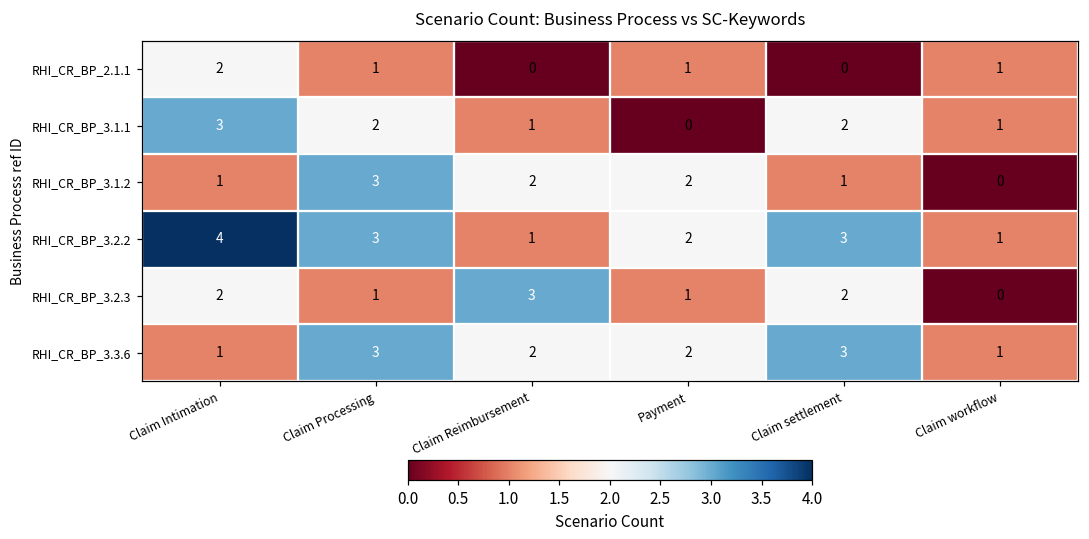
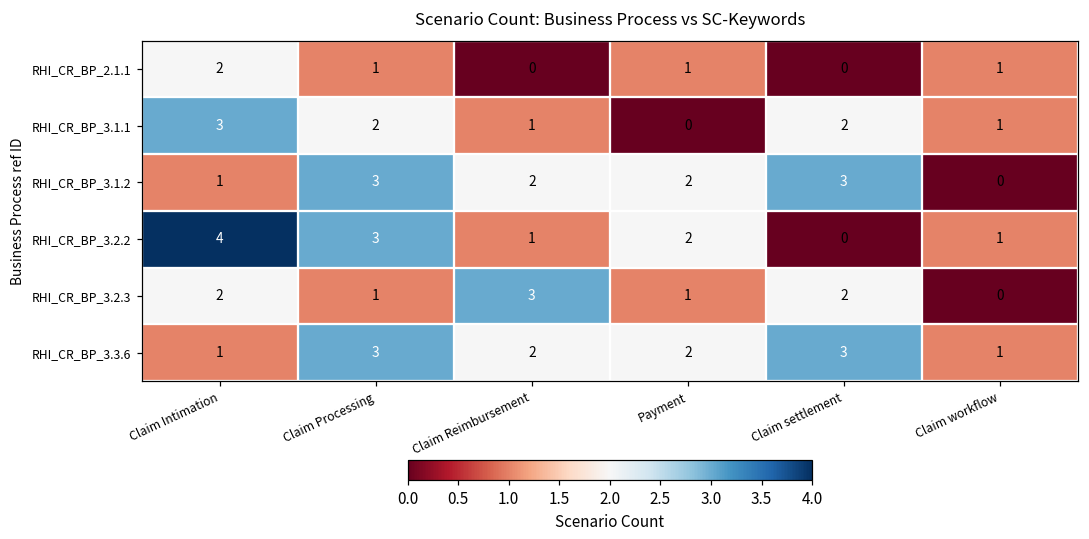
RHI_CR_BP_3.1.2, Claim settlement: 1 -> 3
RHI_CR_BP_3.2.2, Claim settlement: 3 -> 0
